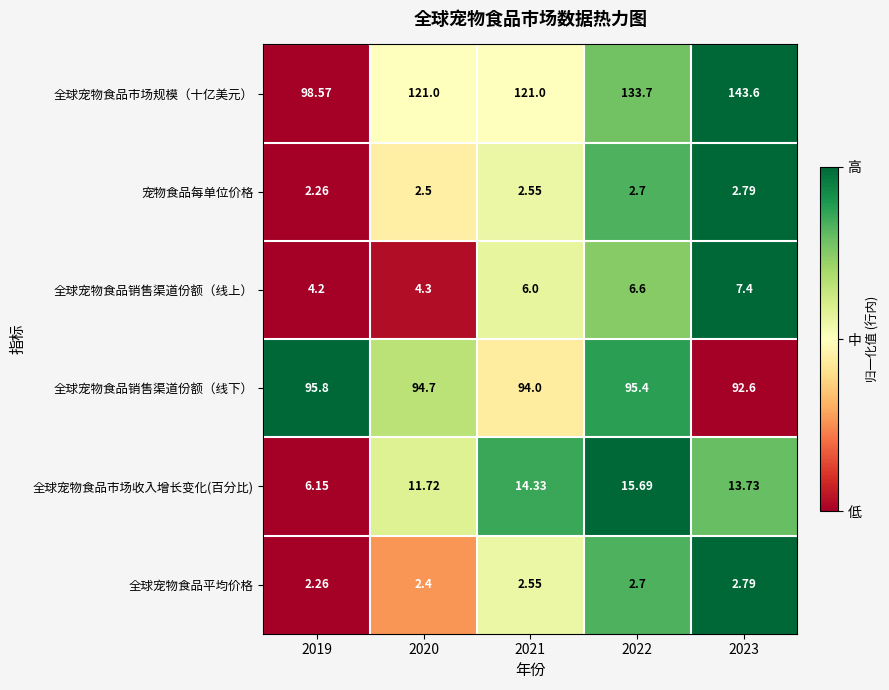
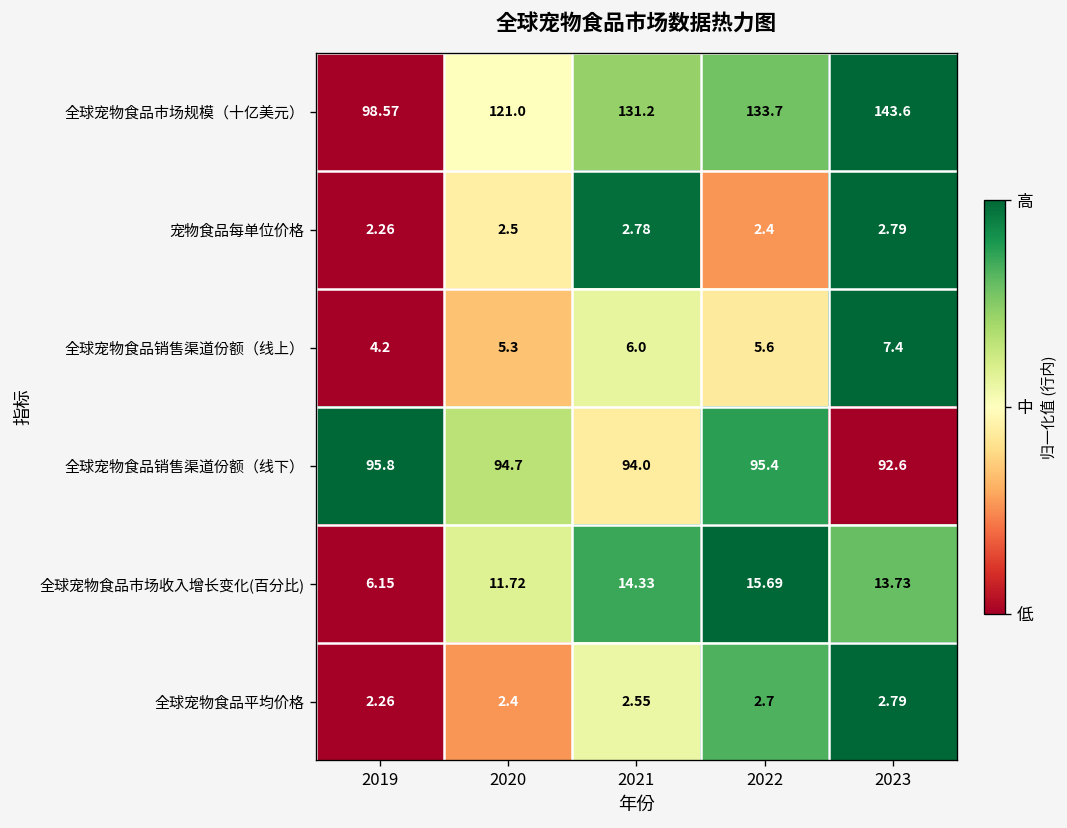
全球宠物食品市场规模（十亿美元）, 2021: 121.0 -> 131.2
宠物食品每单位价格, 2021: 2.55 -> 2.78
宠物食品每单位价格, 2022: 2.7 -> 2.4
全球宠物食品销售渠道份额（线上）, 2020: 4.3 -> 5.3
全球宠物食品销售渠道份额（线上）, 2022: 6.6 -> 5.6
